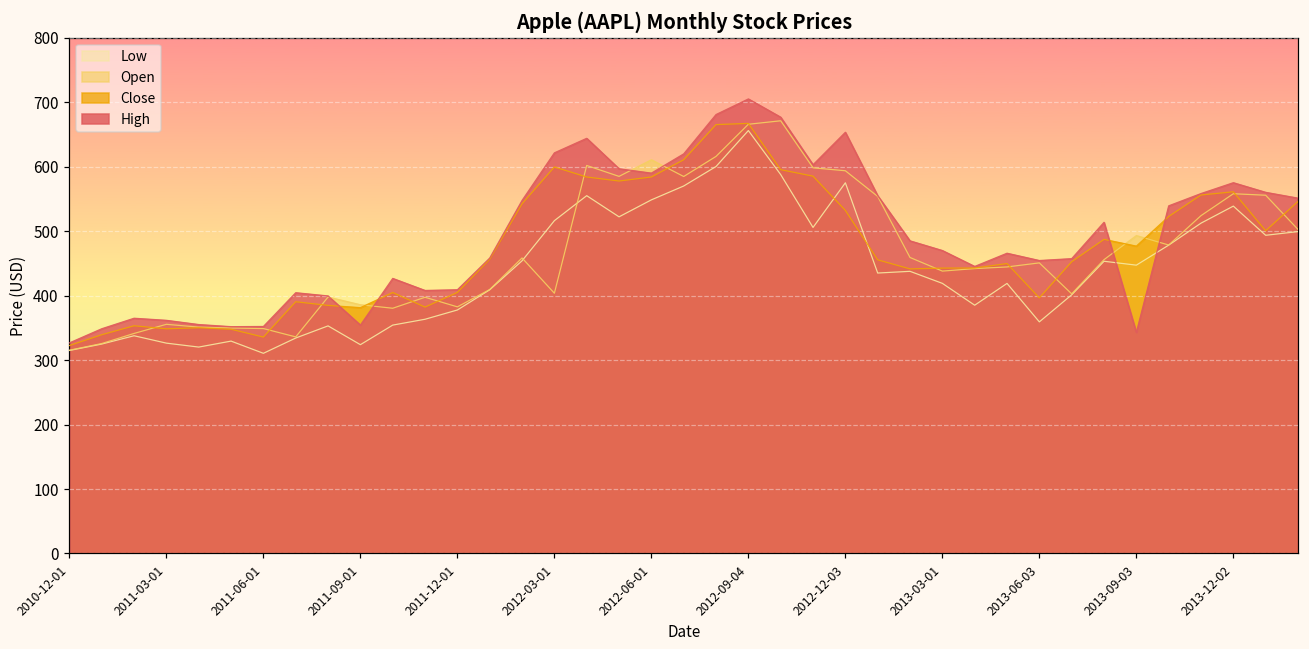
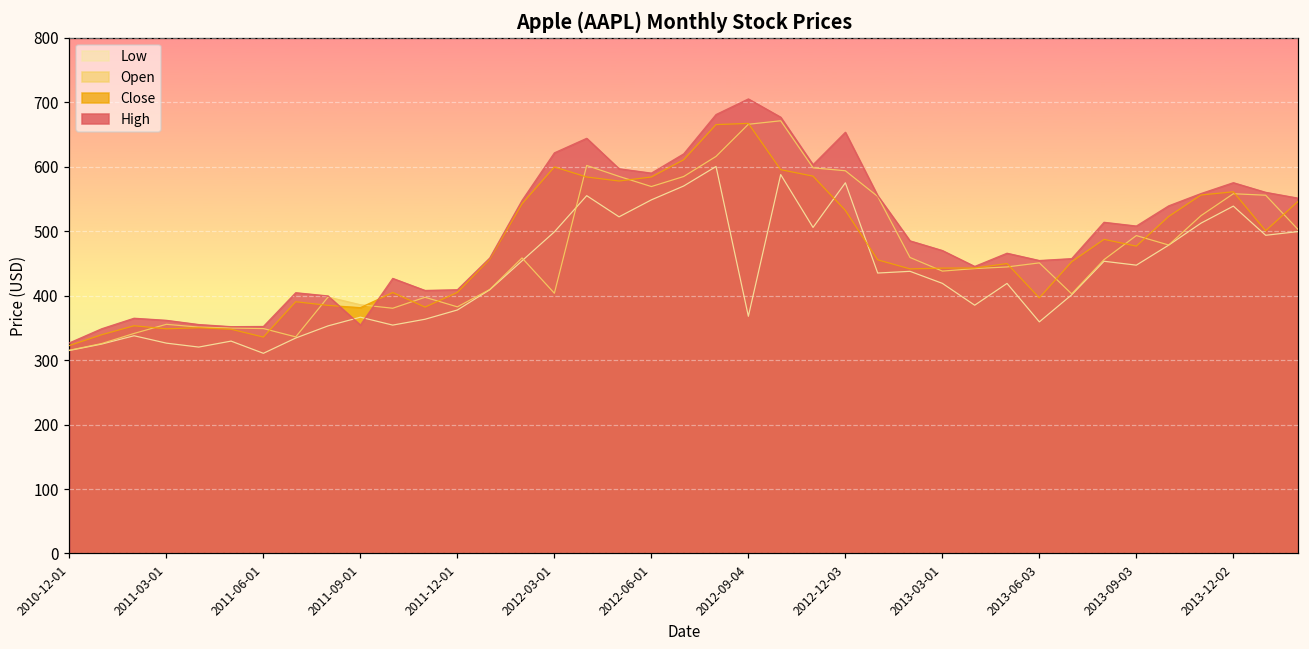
Low, 2011-09-01: 320 -> 370
Low, 2012-03-01: 520 -> 500
Open, 2012-06-01: 610 -> 570
Low, 2012-09-04: 660 -> 370
High, 2013-09-03: 340 -> 510
